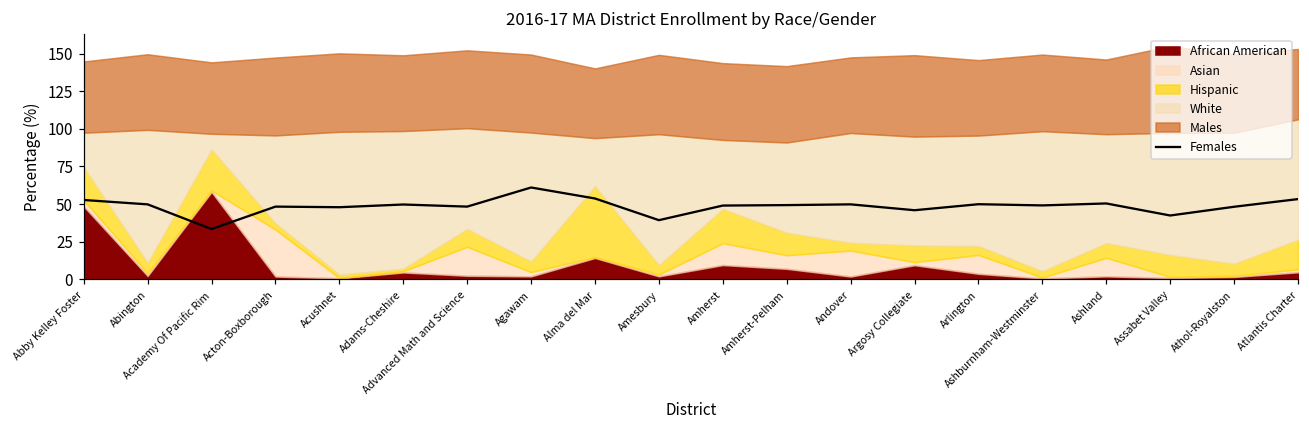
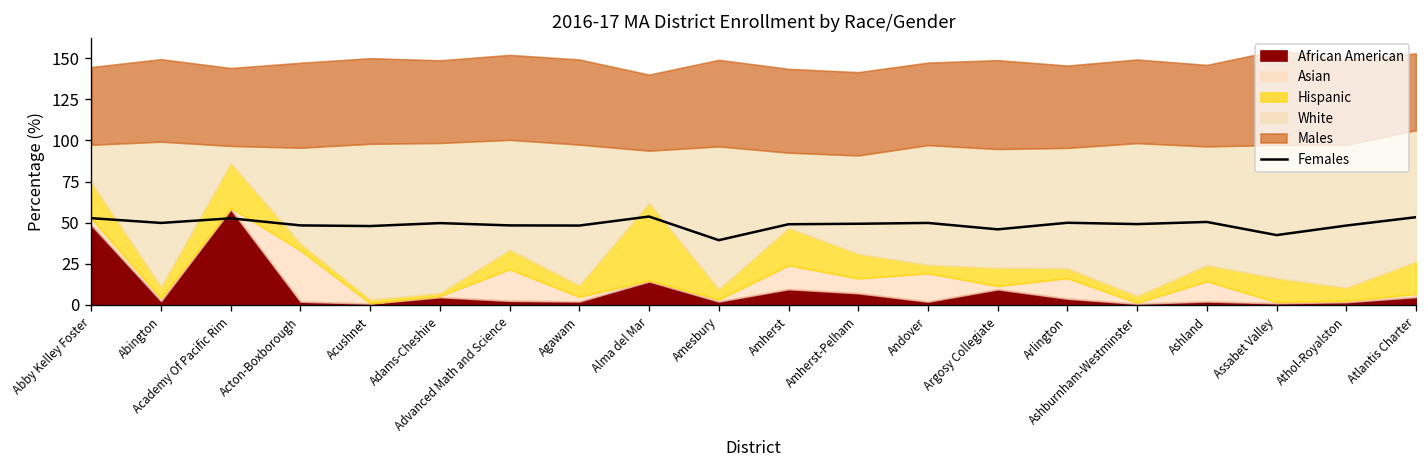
Females, Academy Of Pacific Rim: 33 -> 53
Females, Agawam: 61 -> 48
